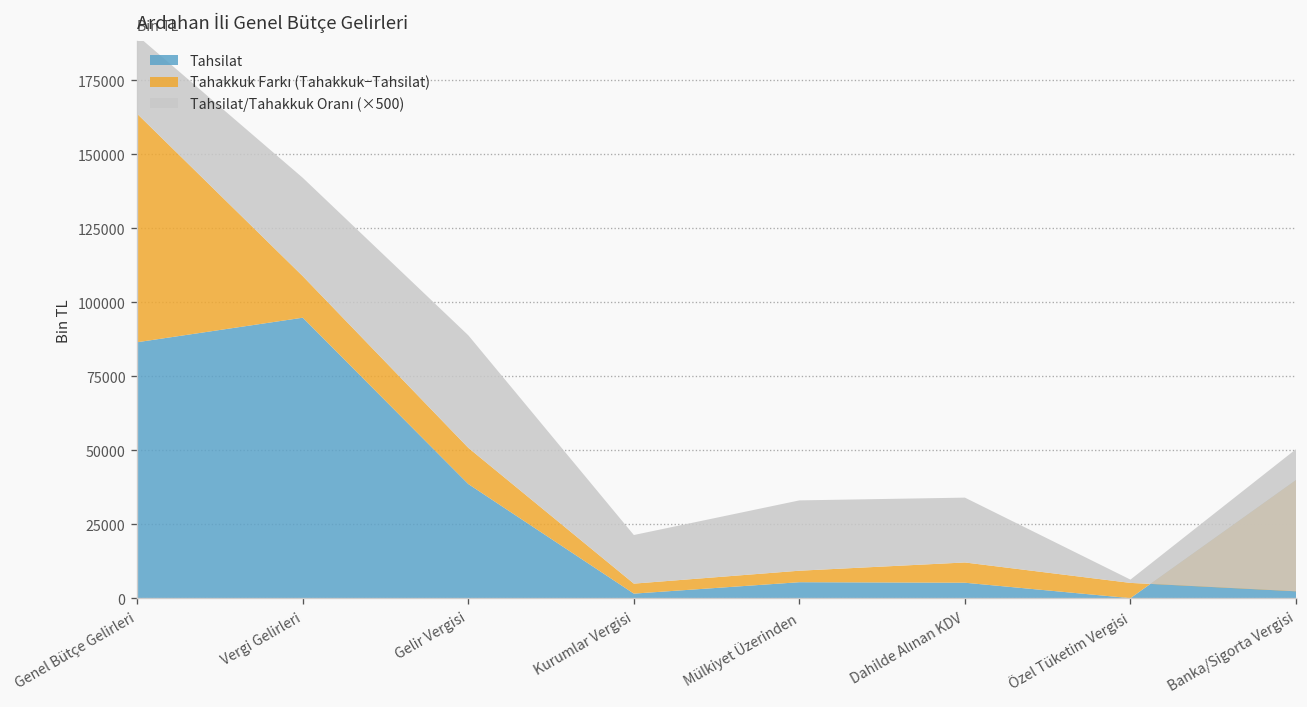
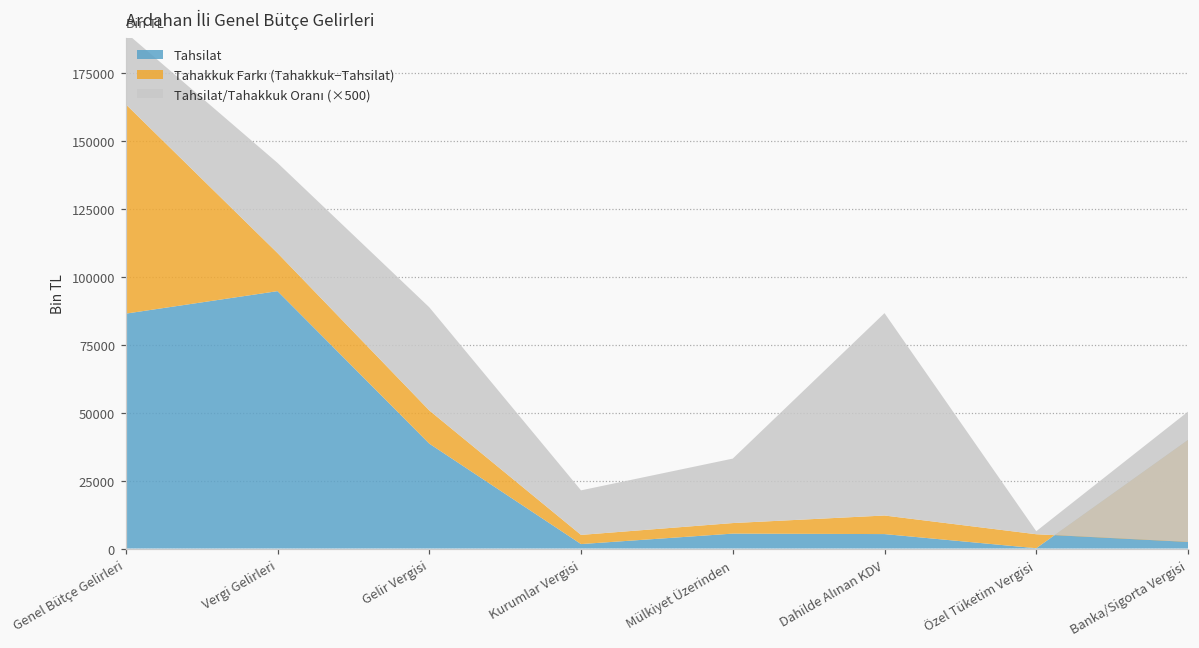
Tahsilat/Tahakkuk Oranı (×500), Dahilde Alınan KDV: 22000 -> 75000
